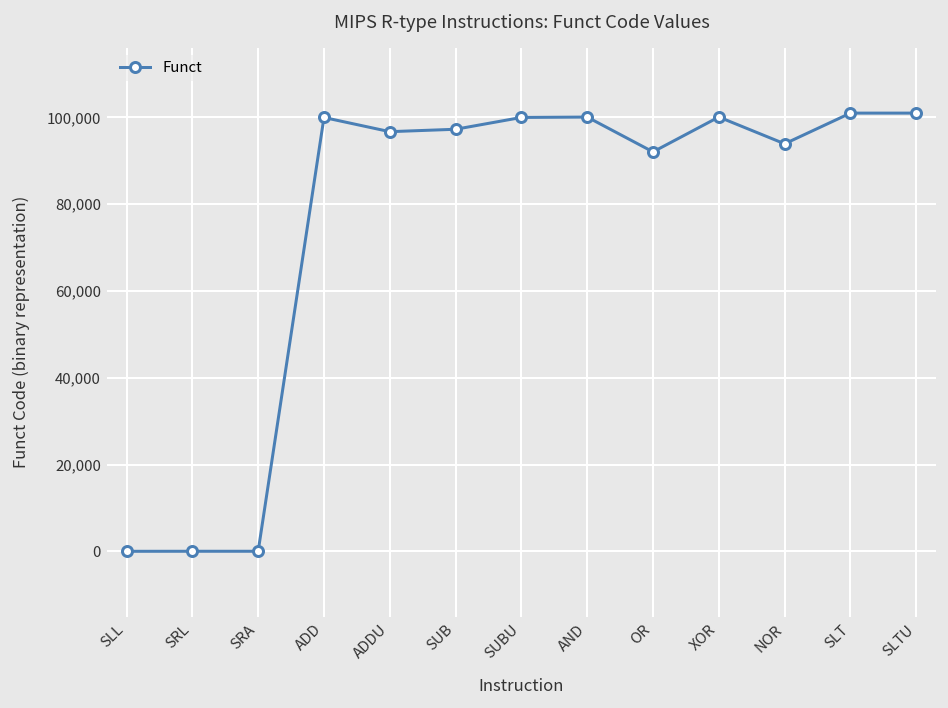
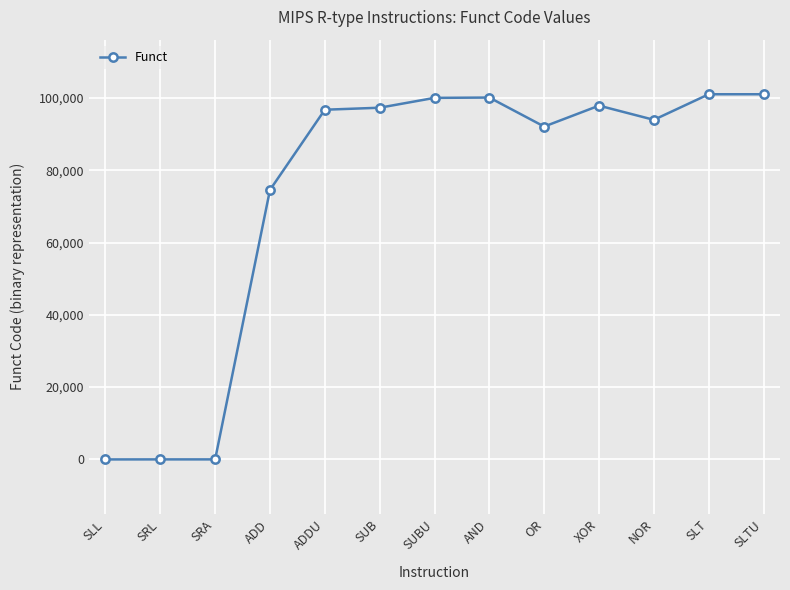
ADD: 100,000 -> 75,000
XOR: 100,000 -> 98,000
